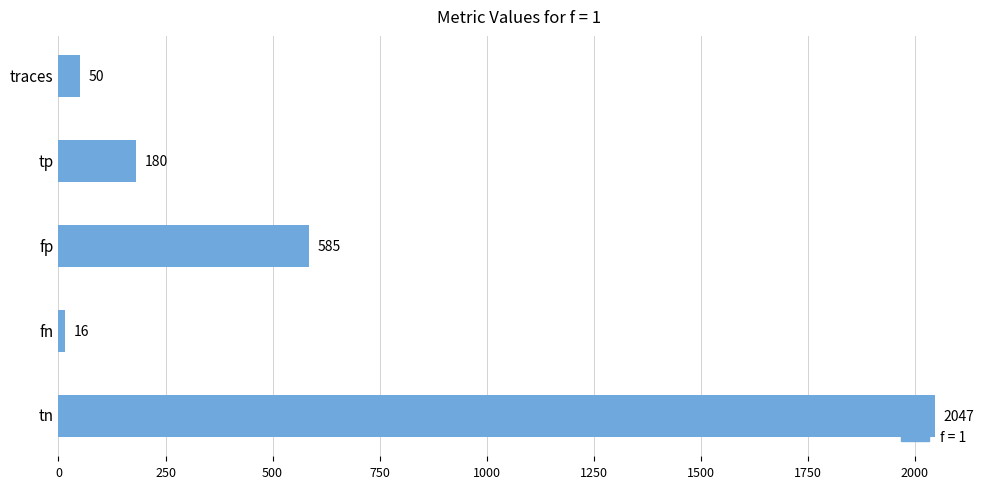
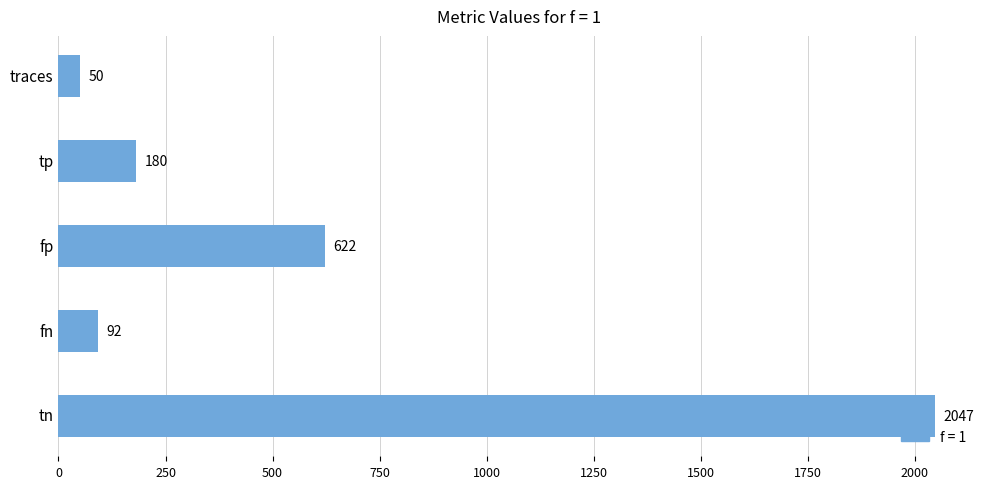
fp: 585 -> 622
fn: 16 -> 92
